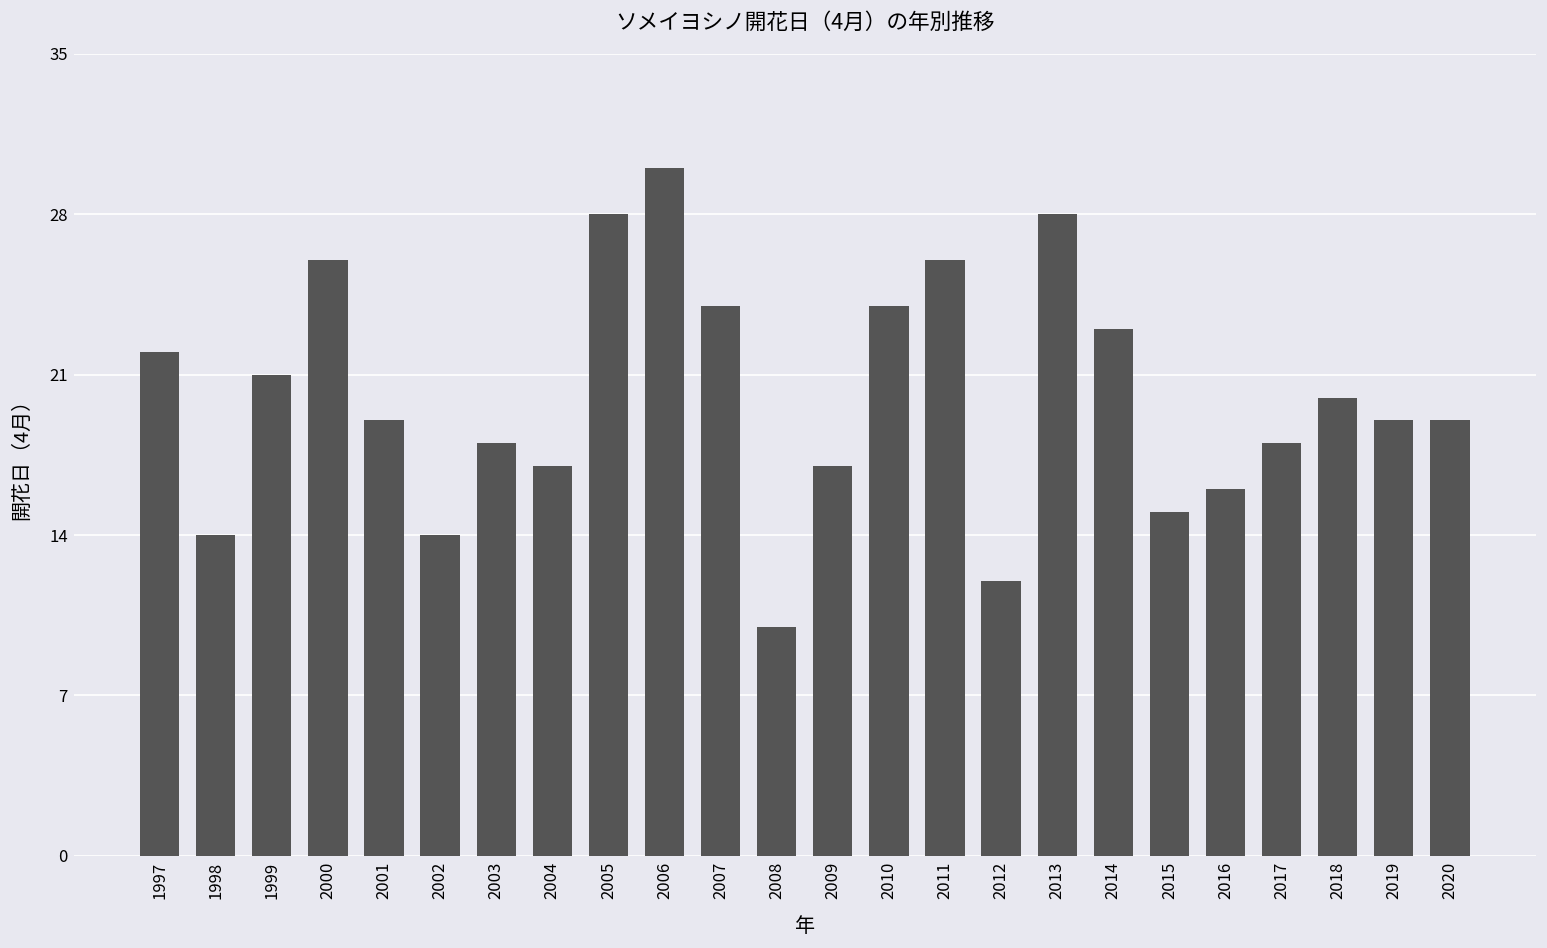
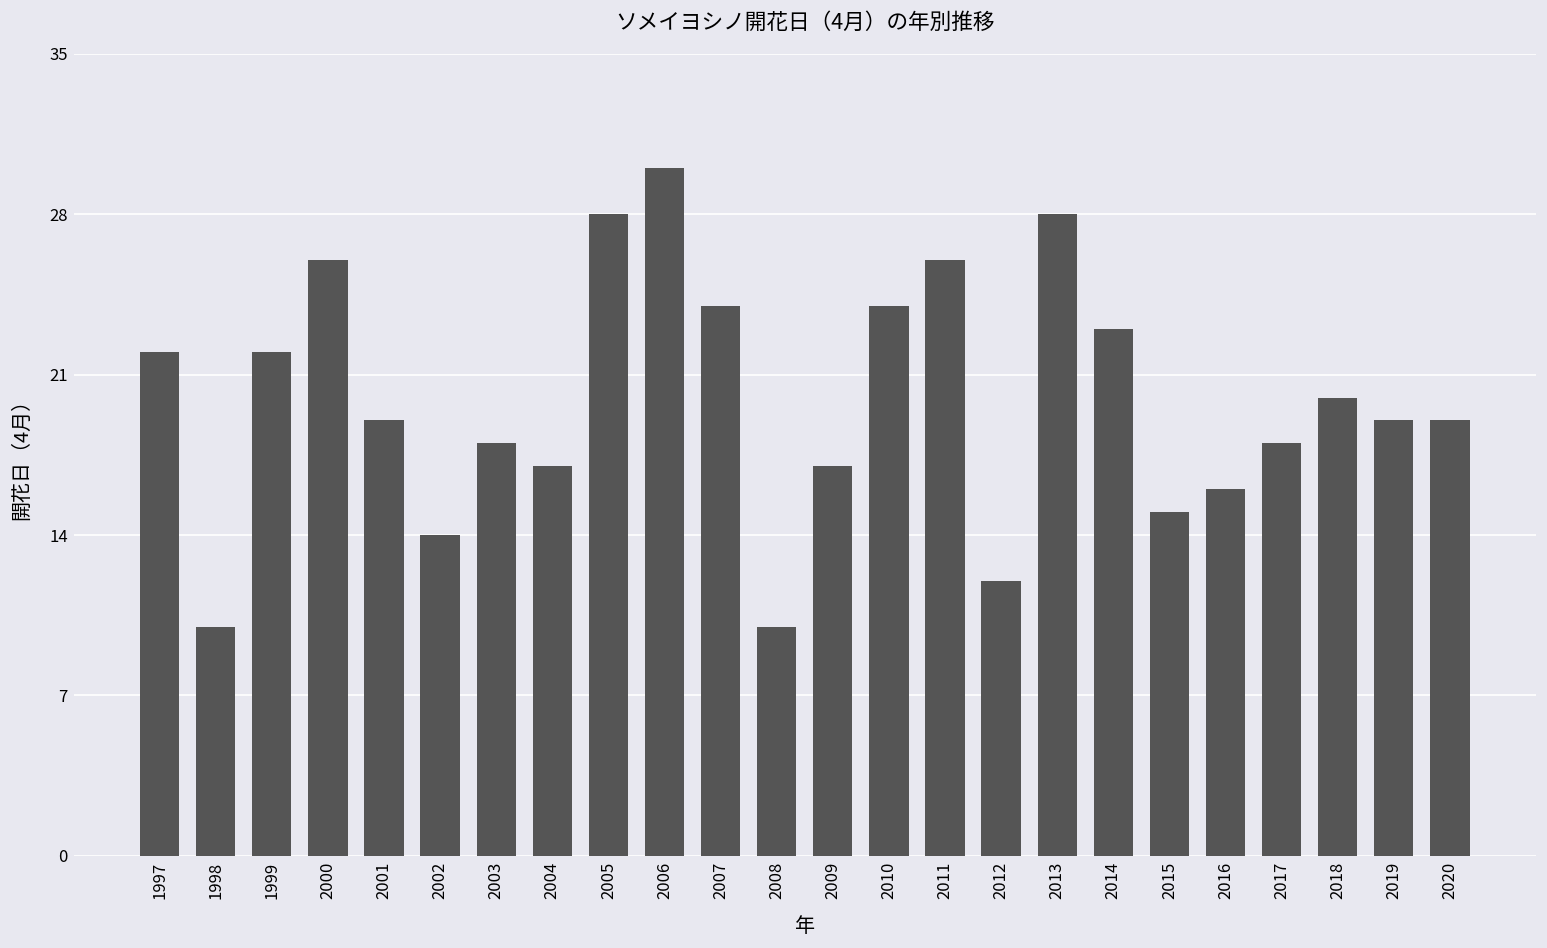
1998: 14 -> 10
1999: 21 -> 22
